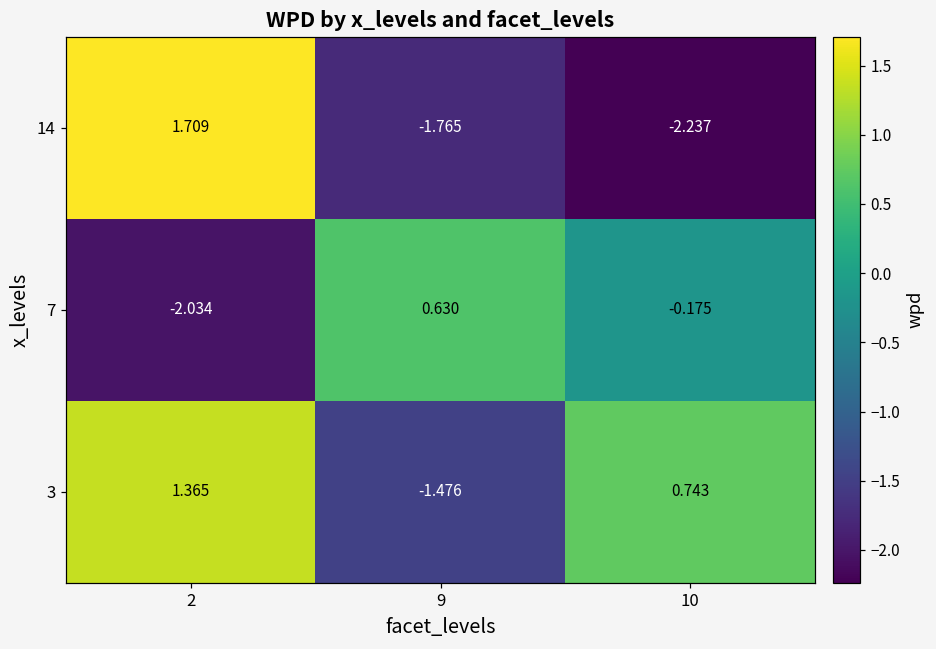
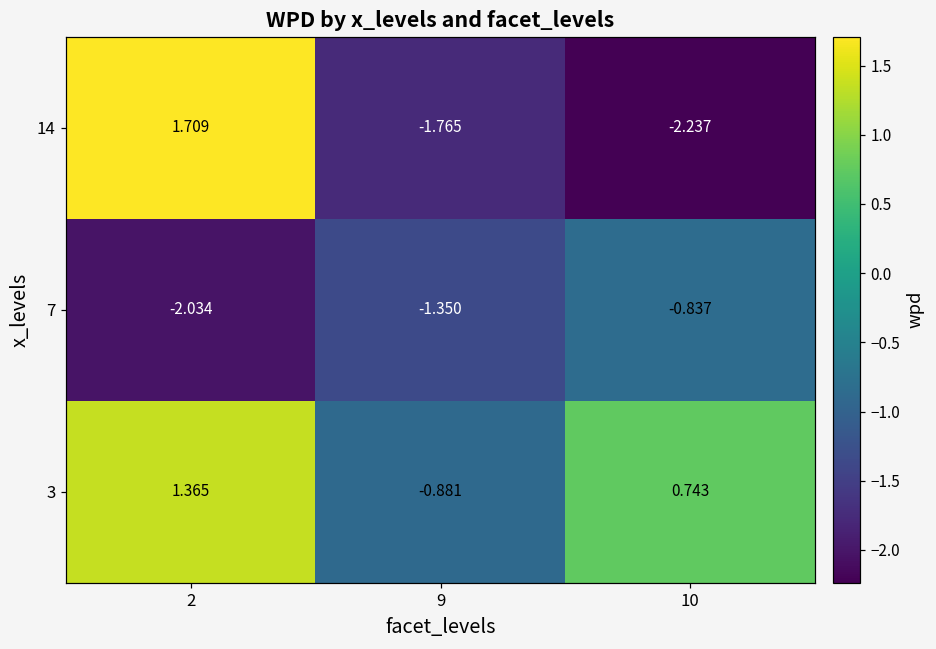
7, 9: 0.630 -> -1.350
7, 10: -0.175 -> -0.837
3, 9: -1.476 -> -0.881
